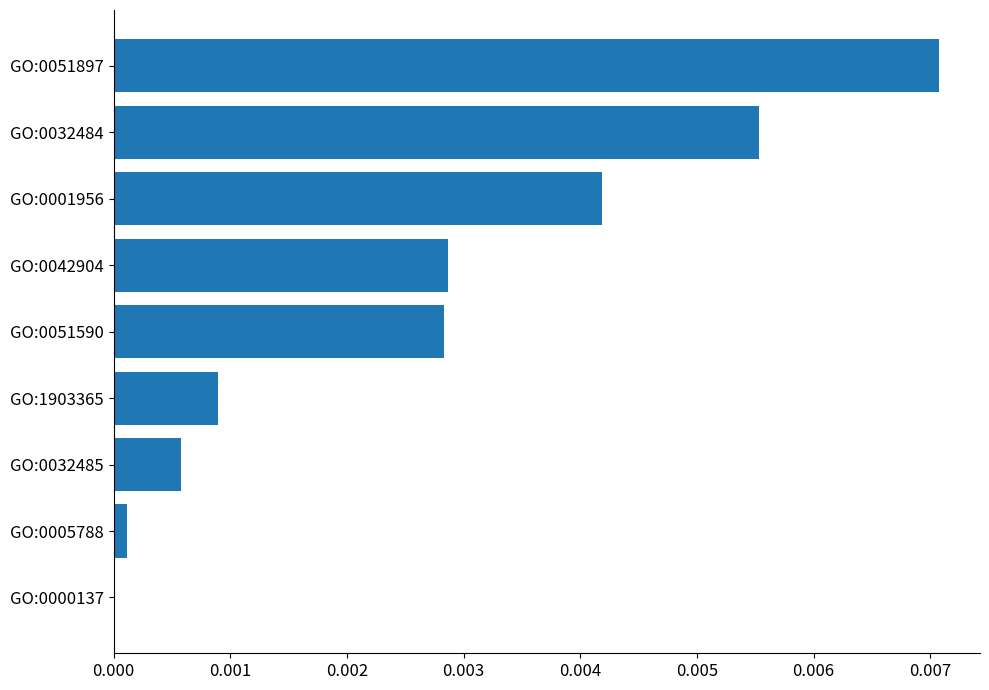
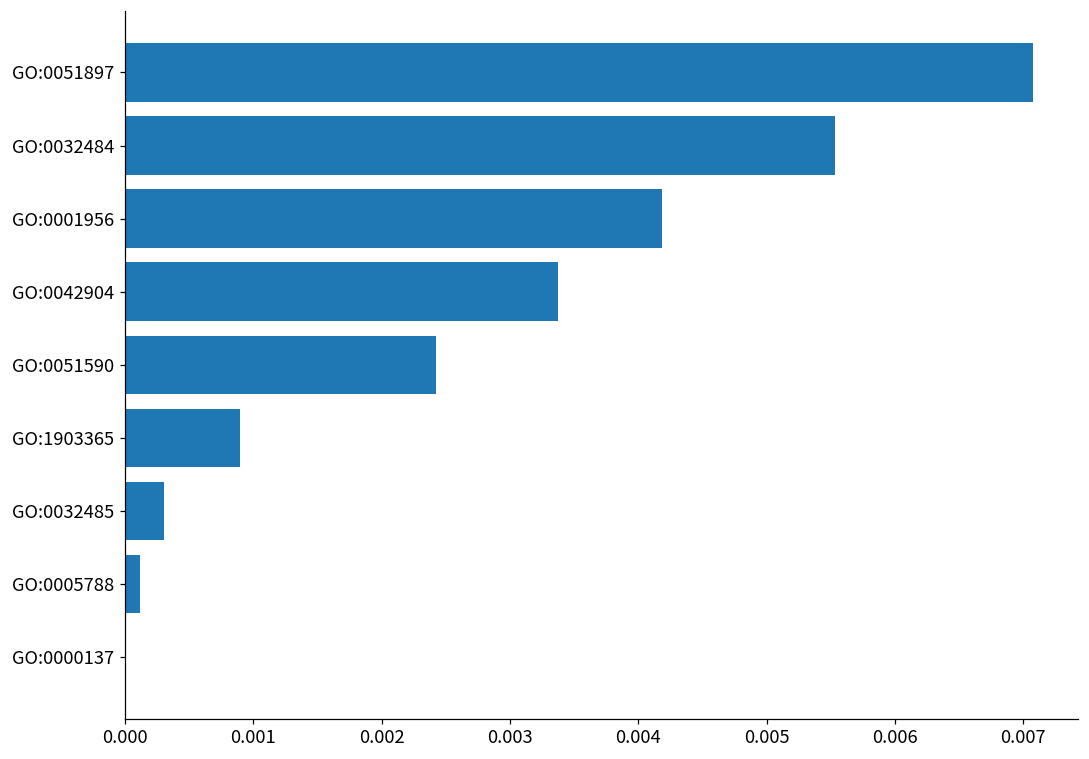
GO:0042904: 0.00286 -> 0.00337
GO:0051590: 0.00283 -> 0.00242
GO:0032485: 0.00058 -> 0.00030
